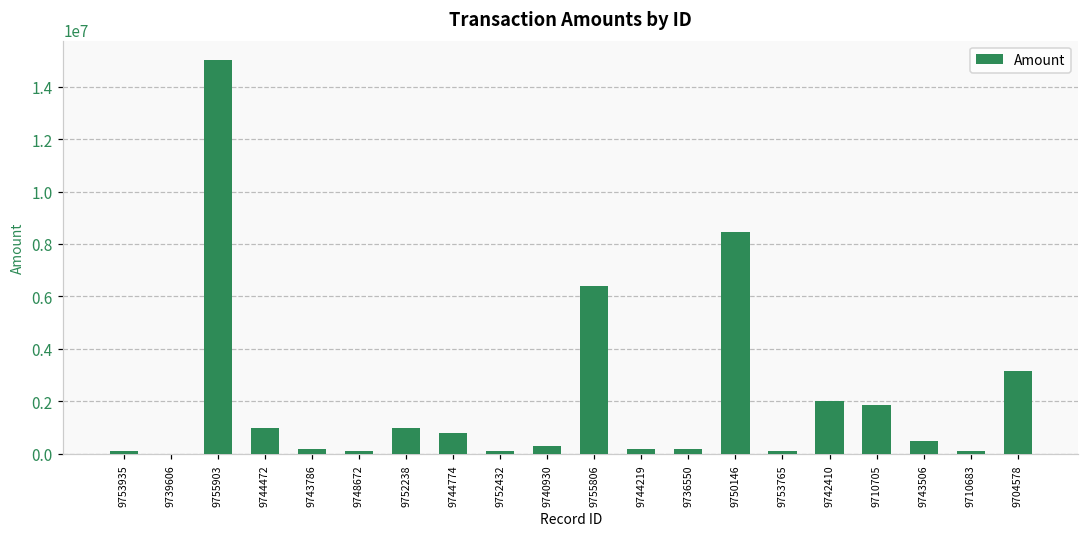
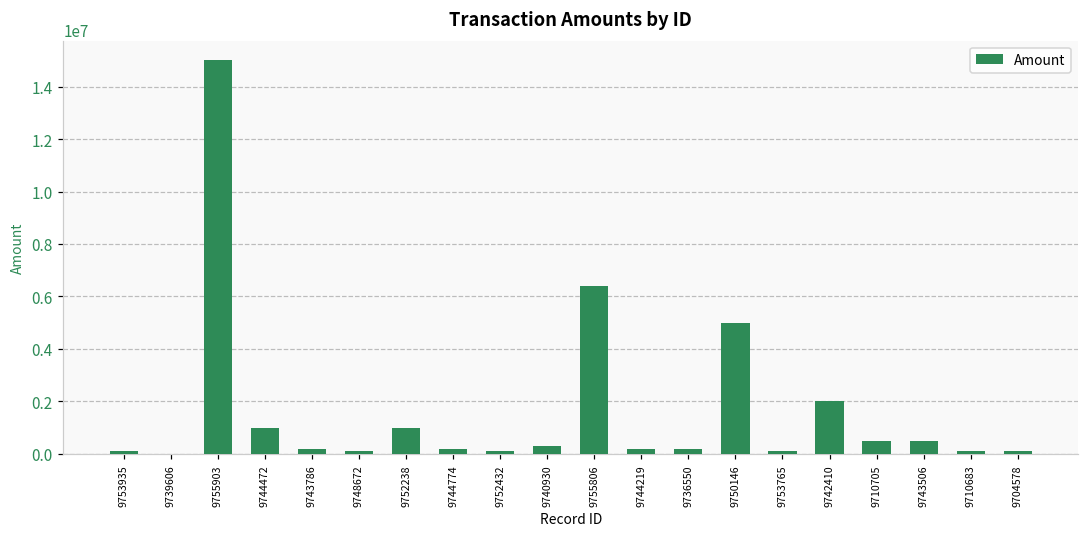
9744774: 800000 -> 200000
9750146: 8500000 -> 5000000
9710705: 1900000 -> 500000
9704578: 3200000 -> 100000
